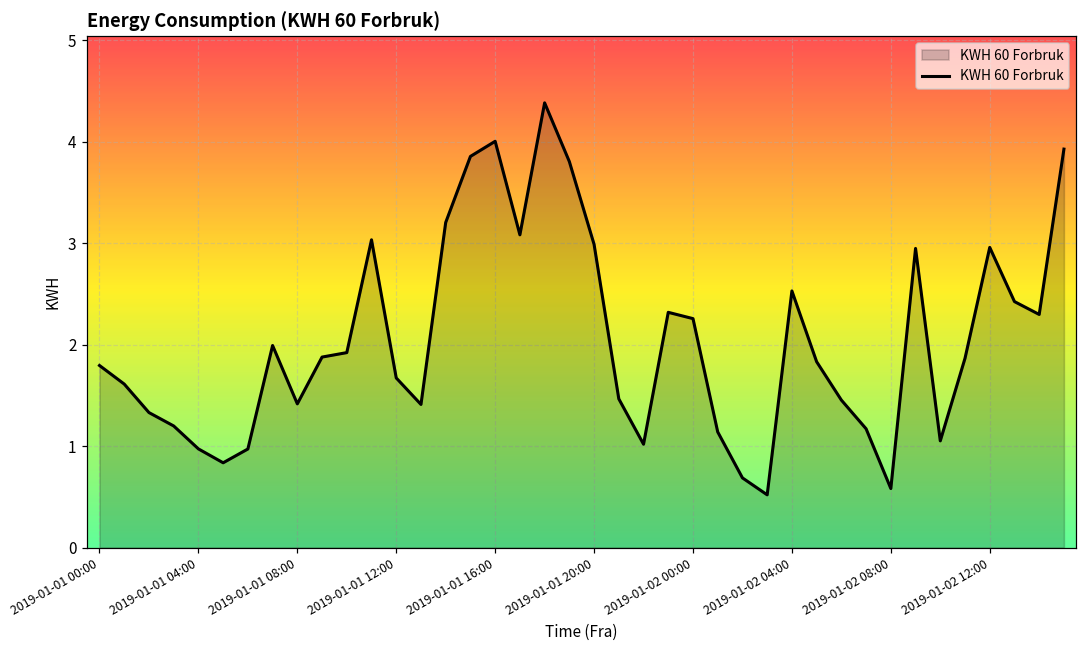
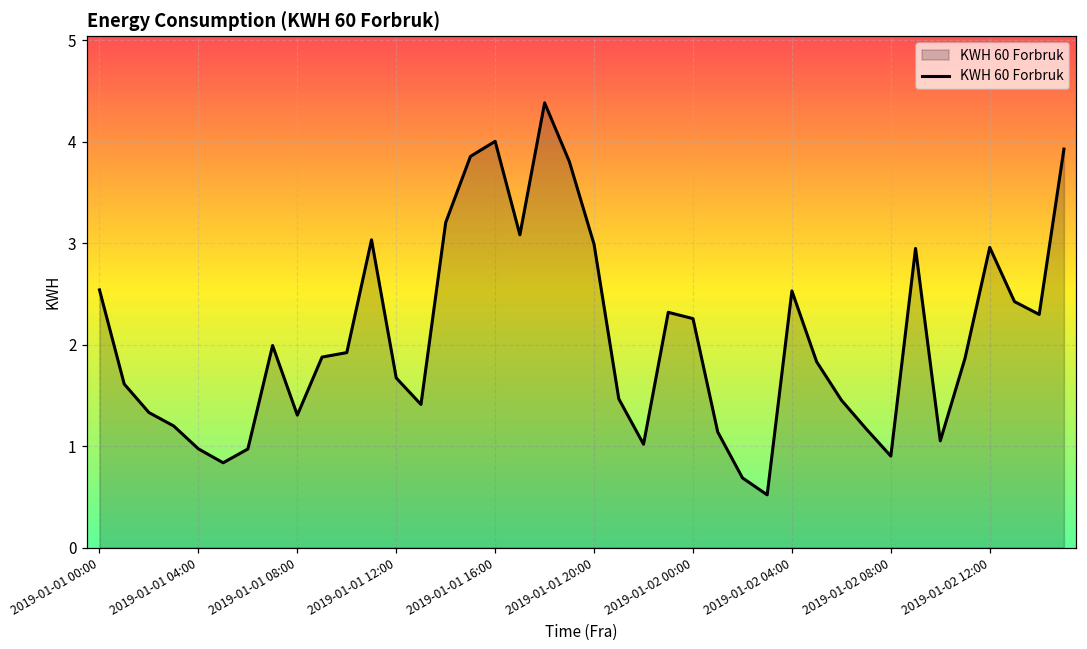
2019-01-01 00:00: 1.8 -> 2.5
2019-01-01 08:00: 1.4 -> 1.3
2019-01-02 08:00: 0.6 -> 0.9
